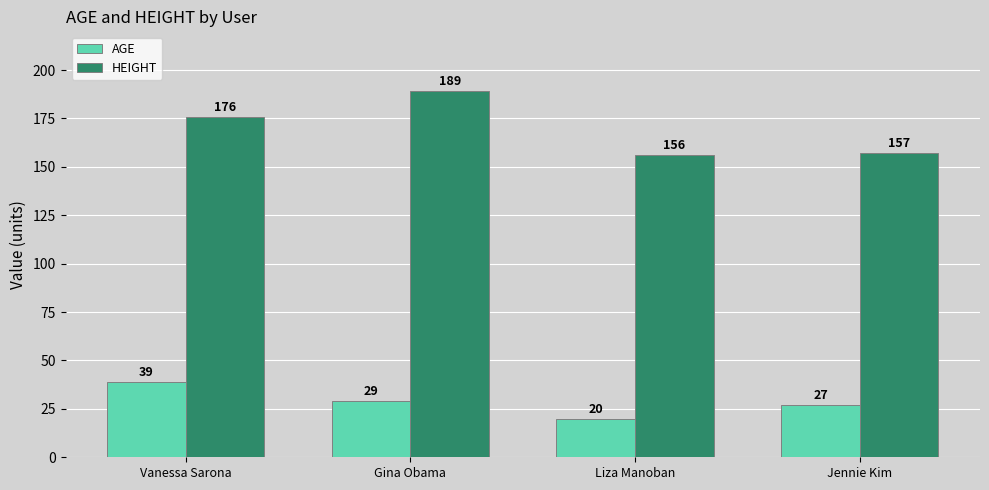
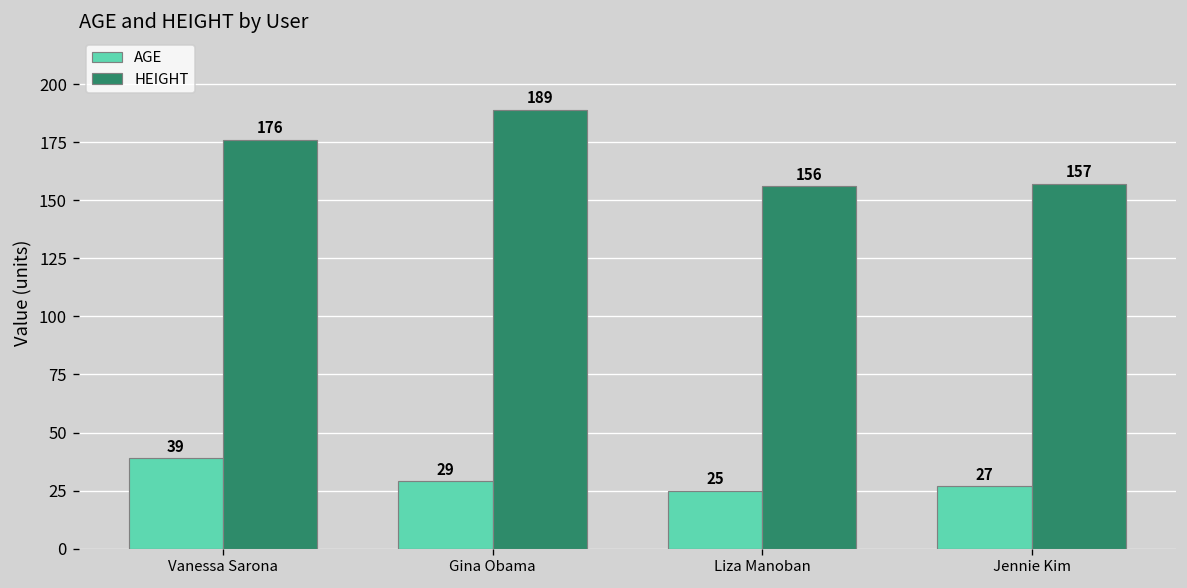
AGE, Liza Manoban: 20 -> 25
